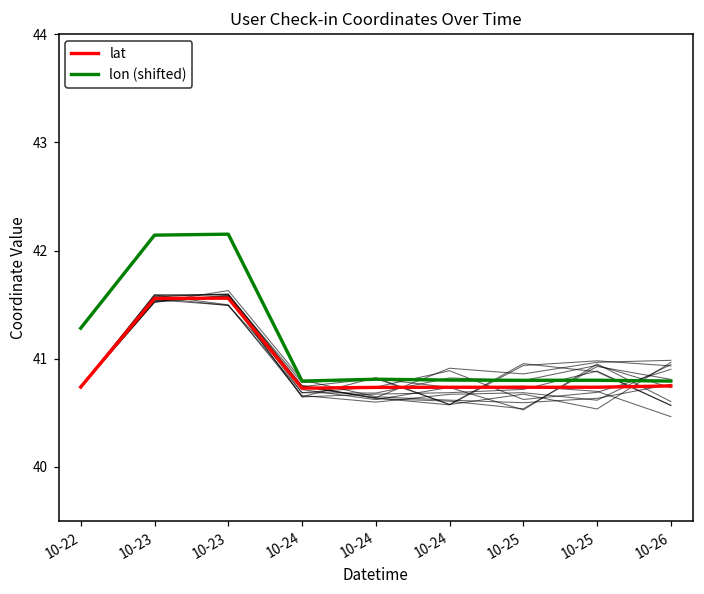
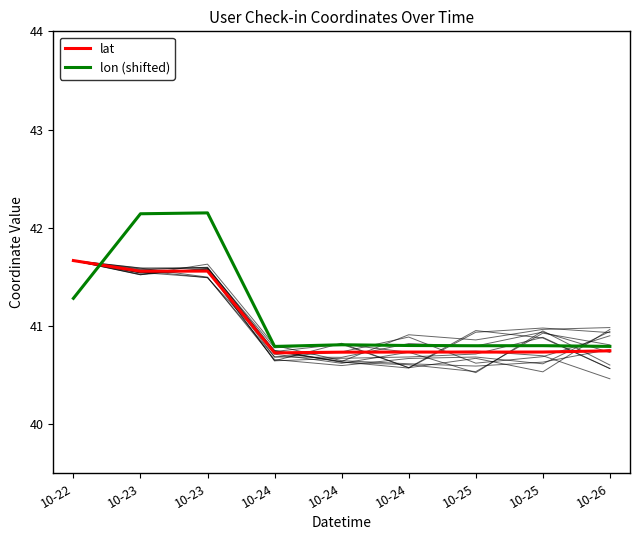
lat, 10-22: 40.7 -> 41.7
